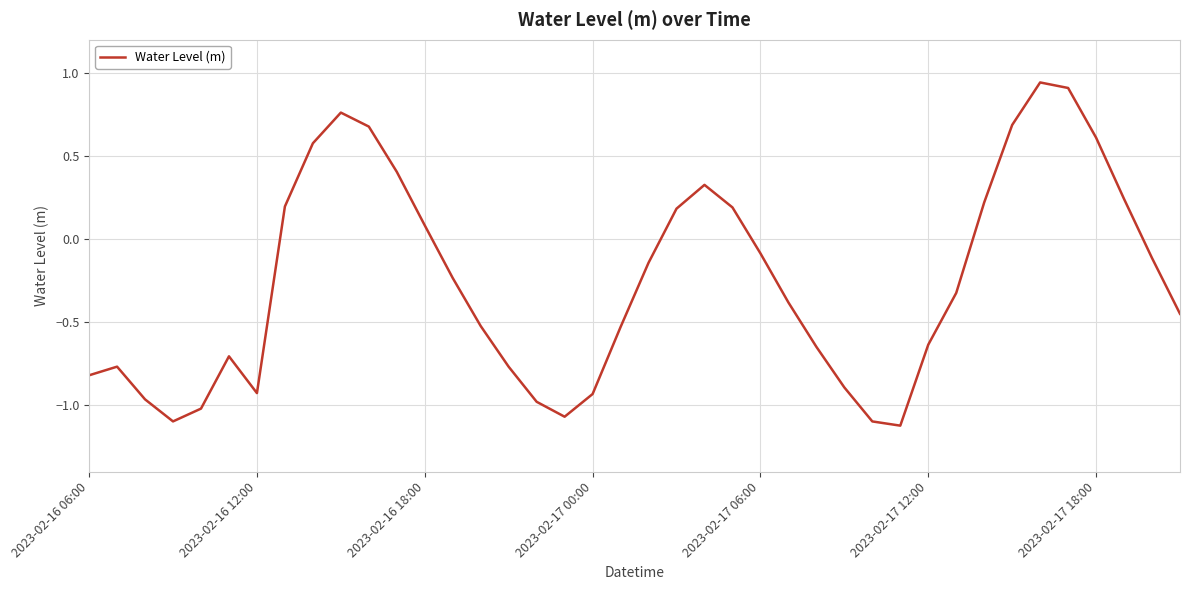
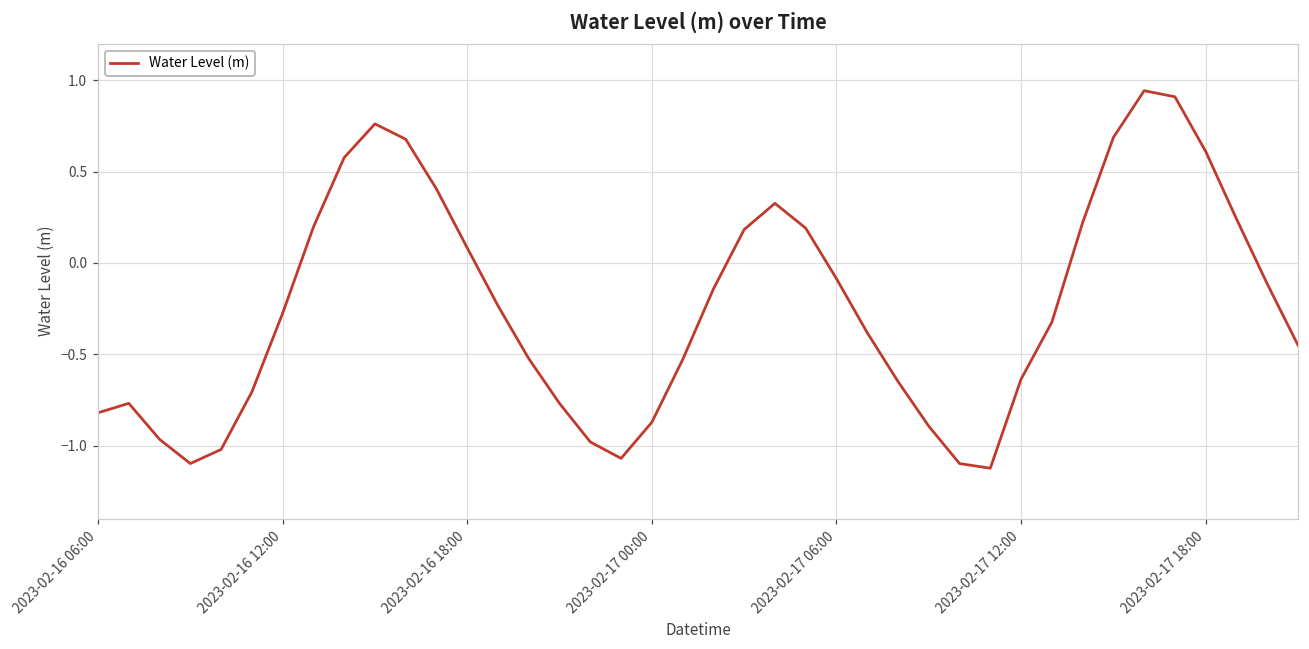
2023-02-16 12:00: -0.93 -> -0.28
2023-02-17 00:00: -0.93 -> -0.87
